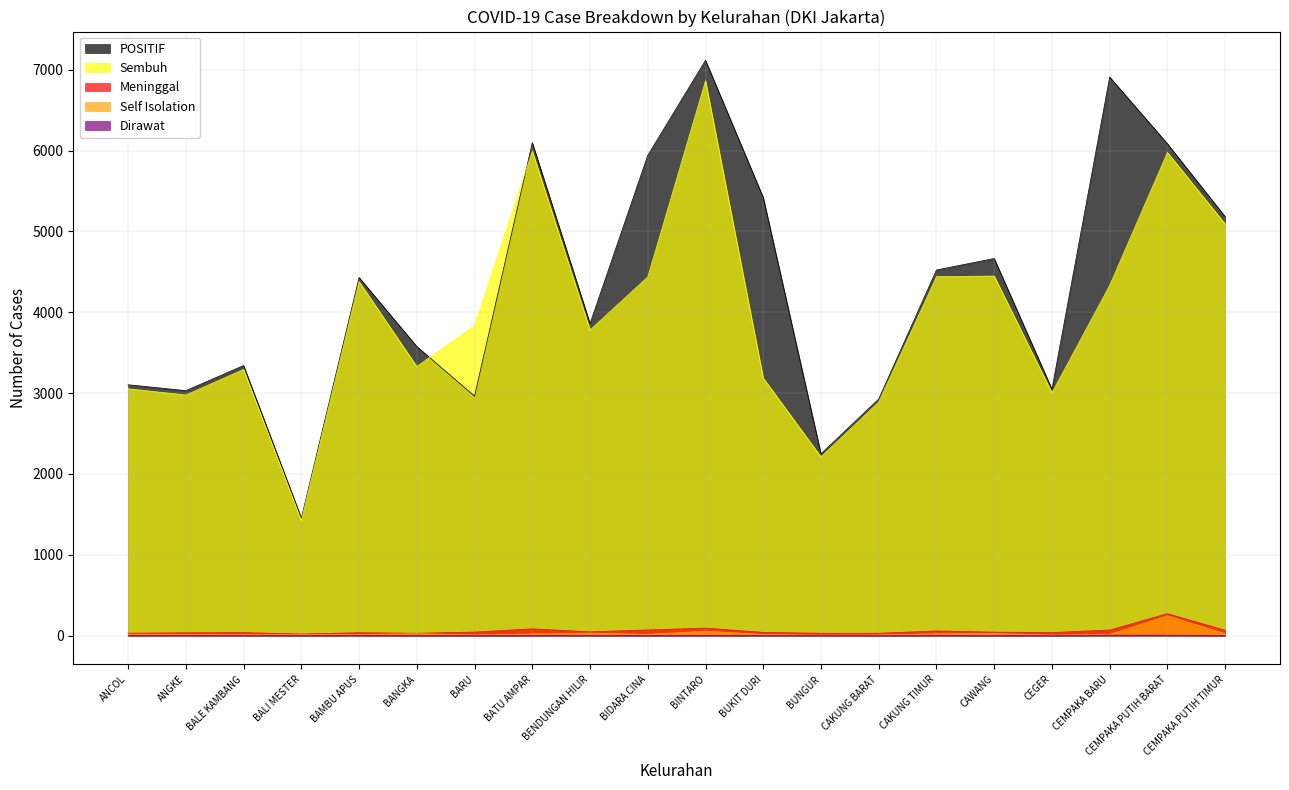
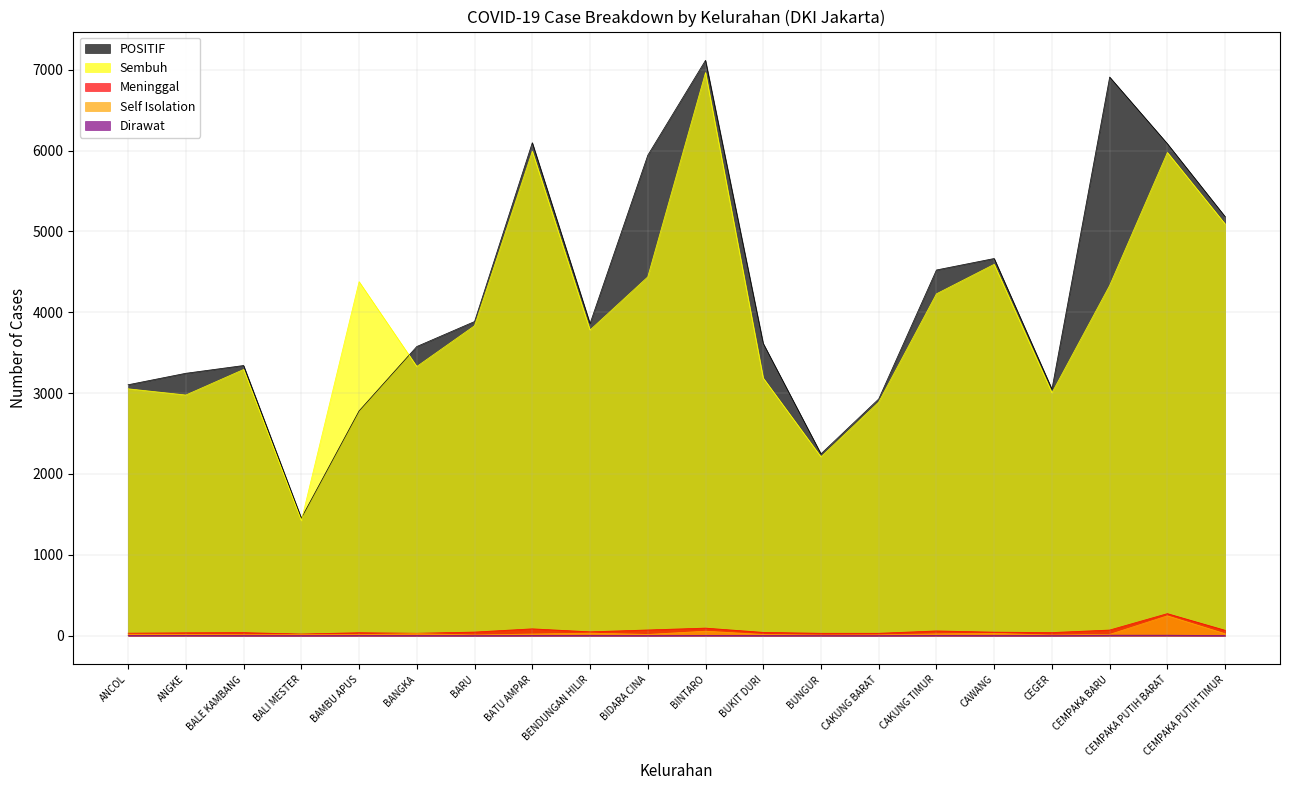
POSITIF, ANGKE: 3000 -> 3200
POSITIF, BAMBU APUS: 4400 -> 2800
POSITIF, BARU: 3000 -> 3900
Sembuh, BINTARO: 6900 -> 7000
POSITIF, BUKIT DURI: 5400 -> 3600
Sembuh, CAKUNG TIMUR: 4400 -> 4200
Sembuh, CAWANG: 4400 -> 4600
